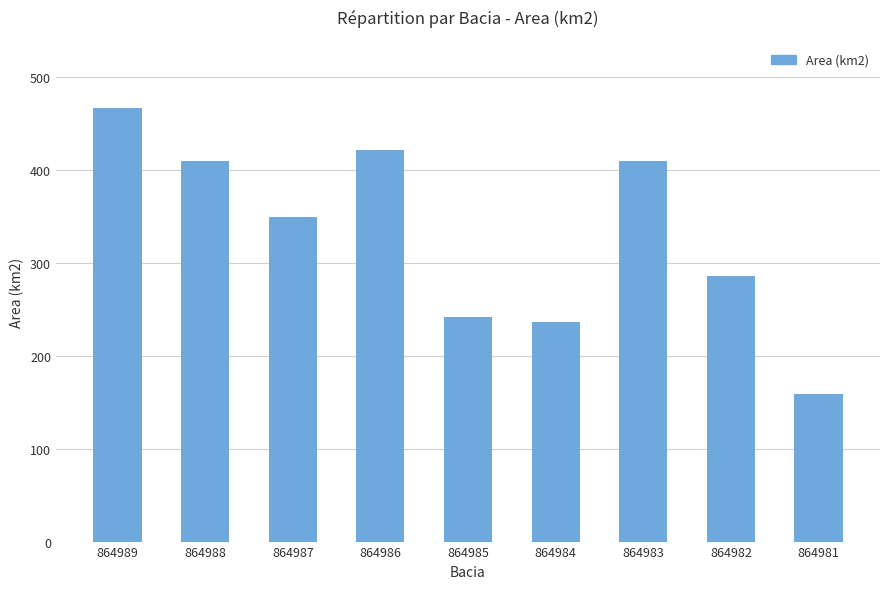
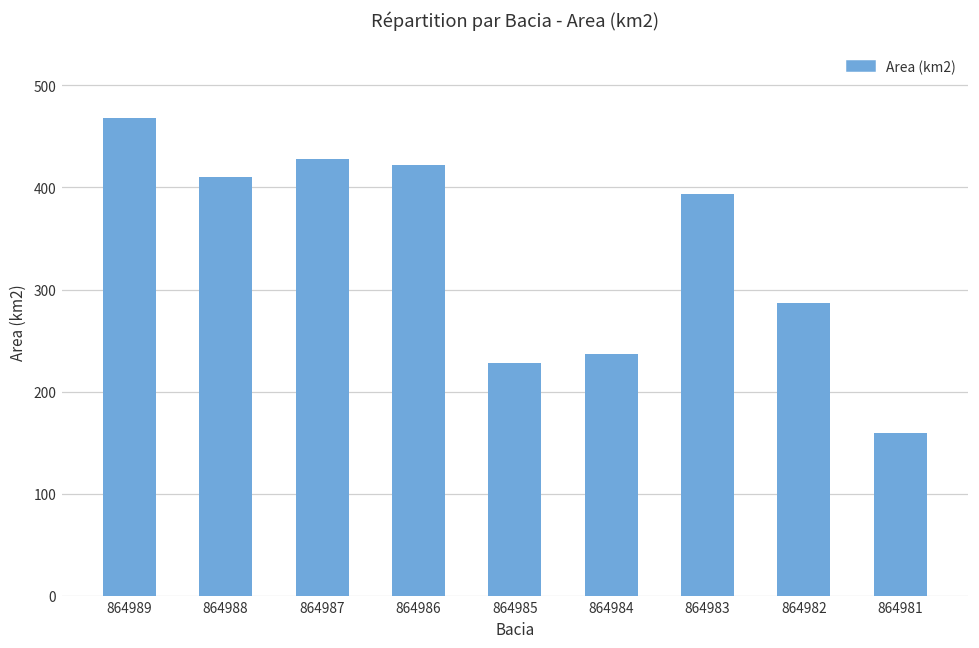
864987: 350 -> 430
864985: 240 -> 230
864983: 410 -> 390
